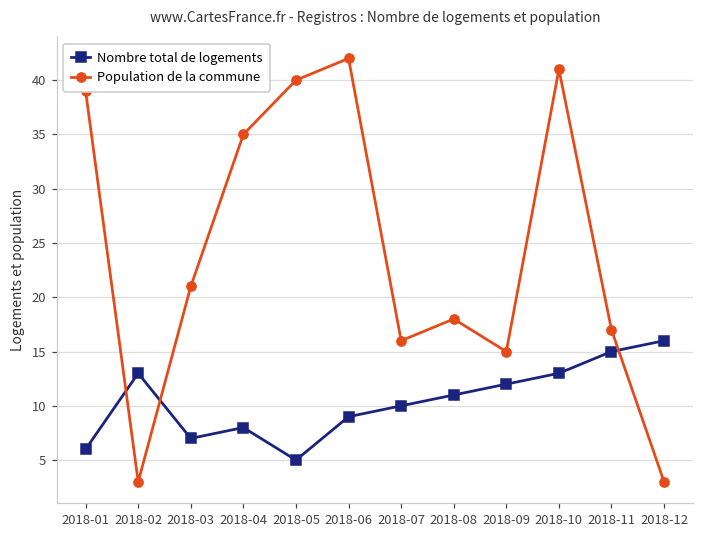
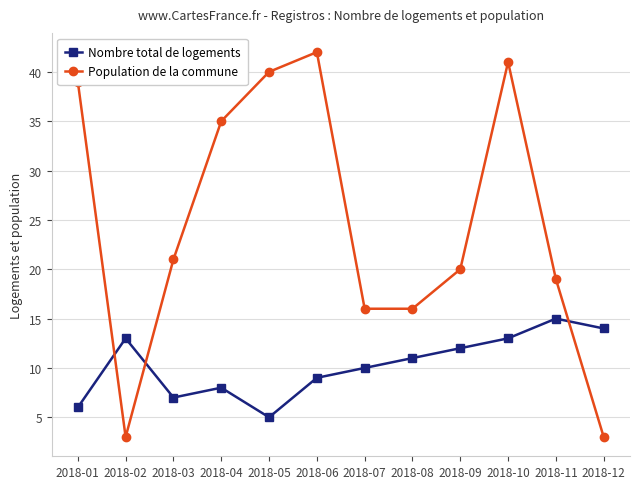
Population de la commune, 2018-08: 18 -> 16
Population de la commune, 2018-09: 15 -> 20
Population de la commune, 2018-11: 17 -> 19
Nombre total de logements, 2018-12: 16 -> 14
